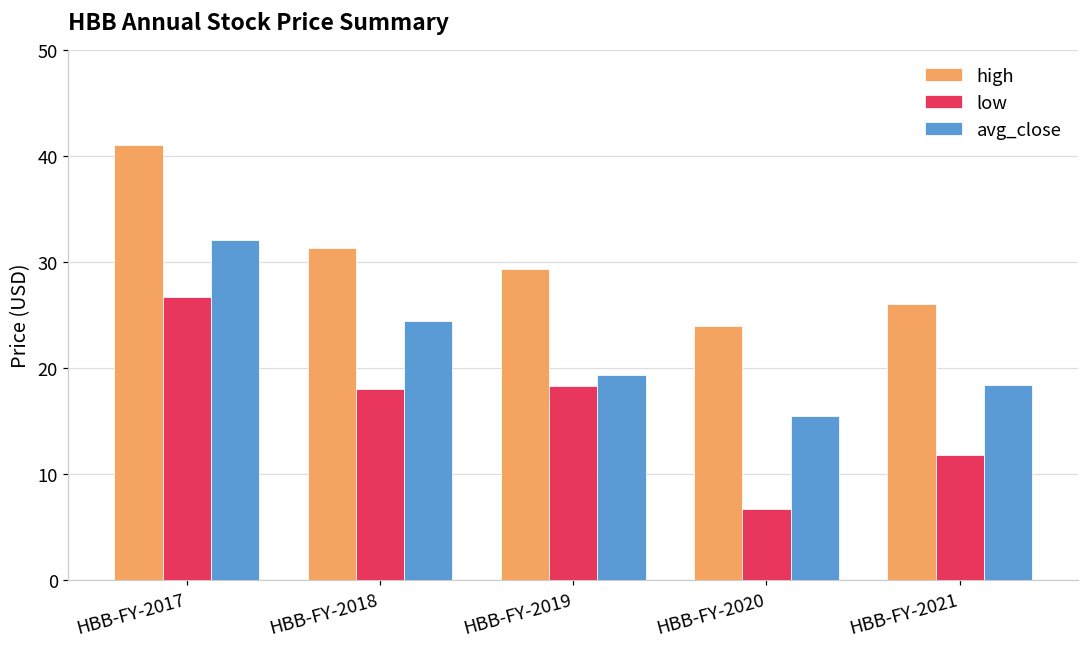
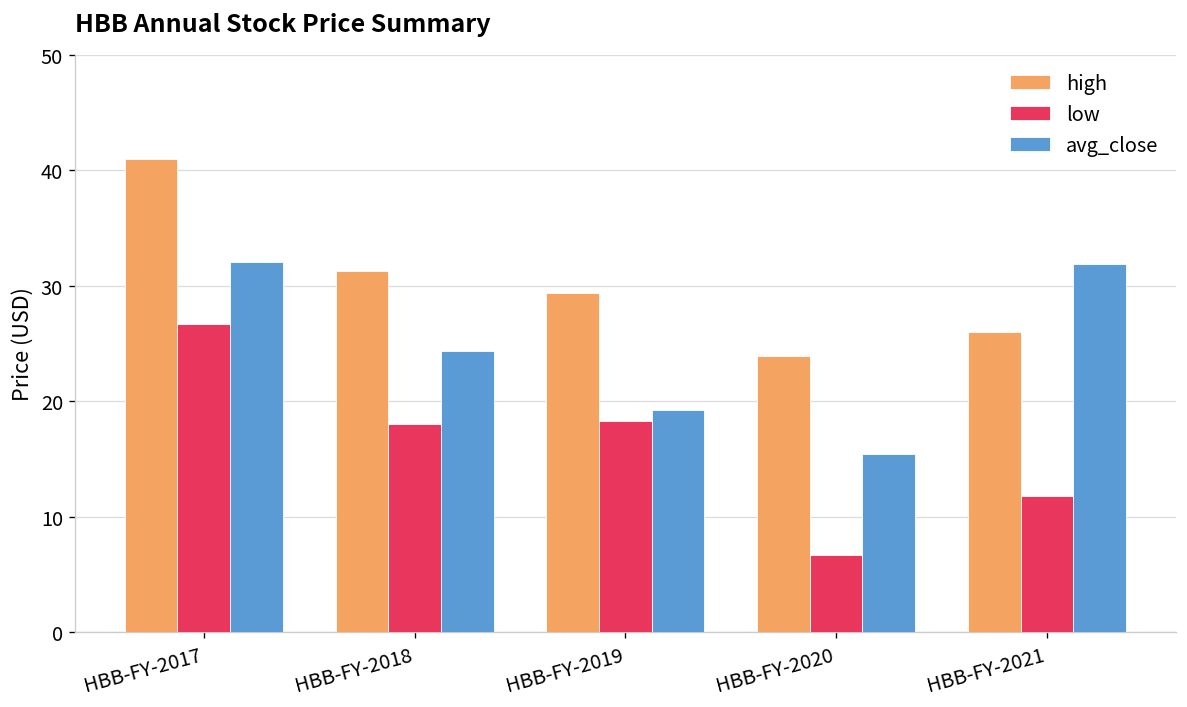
avg_close, HBB-FY-2021: 18 -> 32
